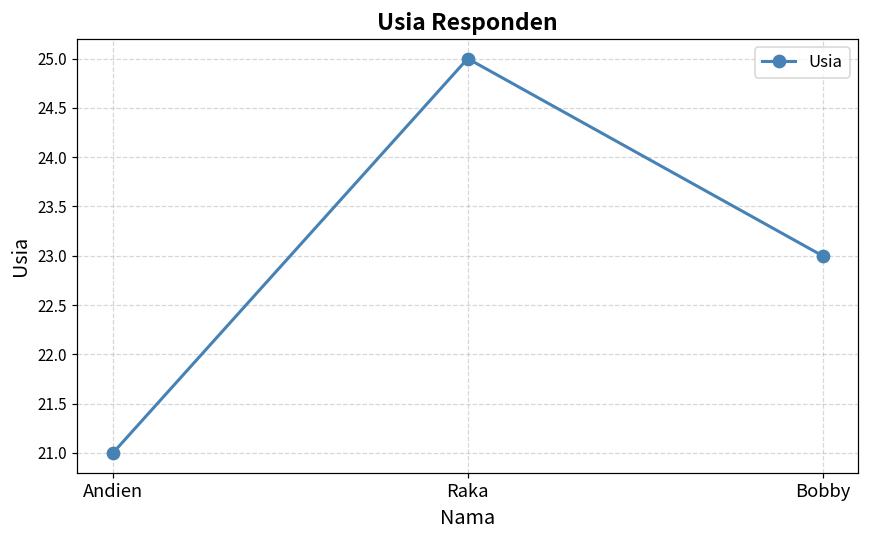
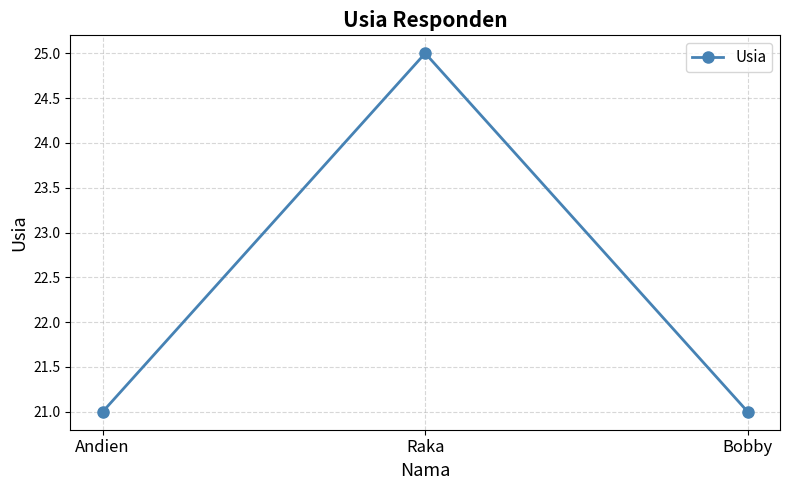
Bobby: 23 -> 21
